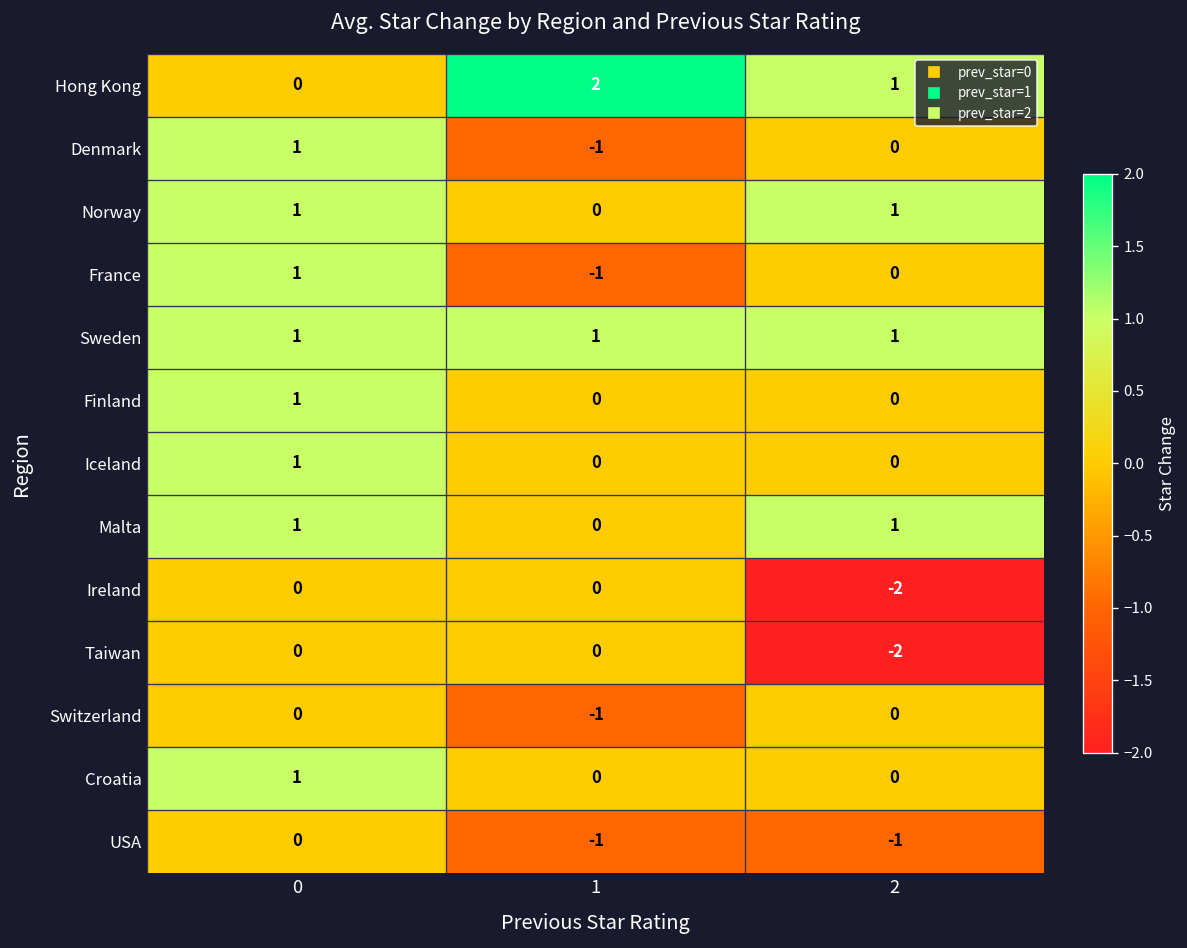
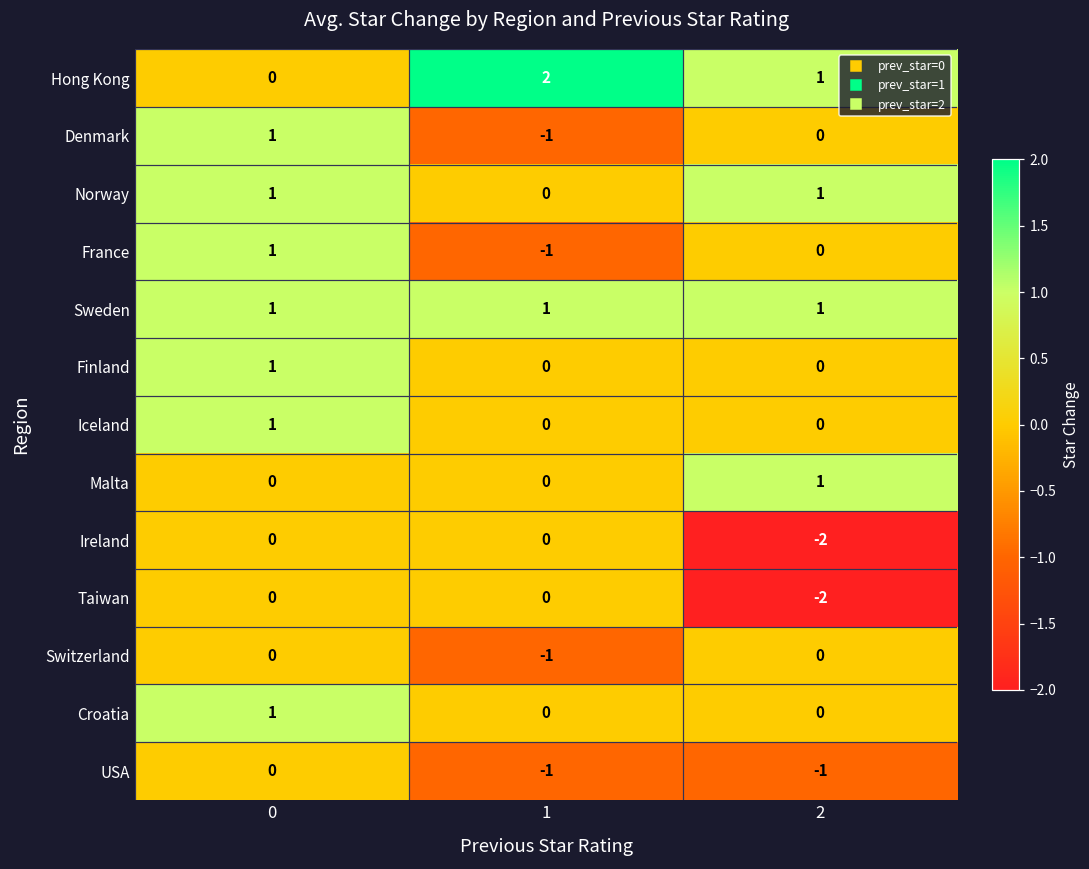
Malta, 0: 1 -> 0
